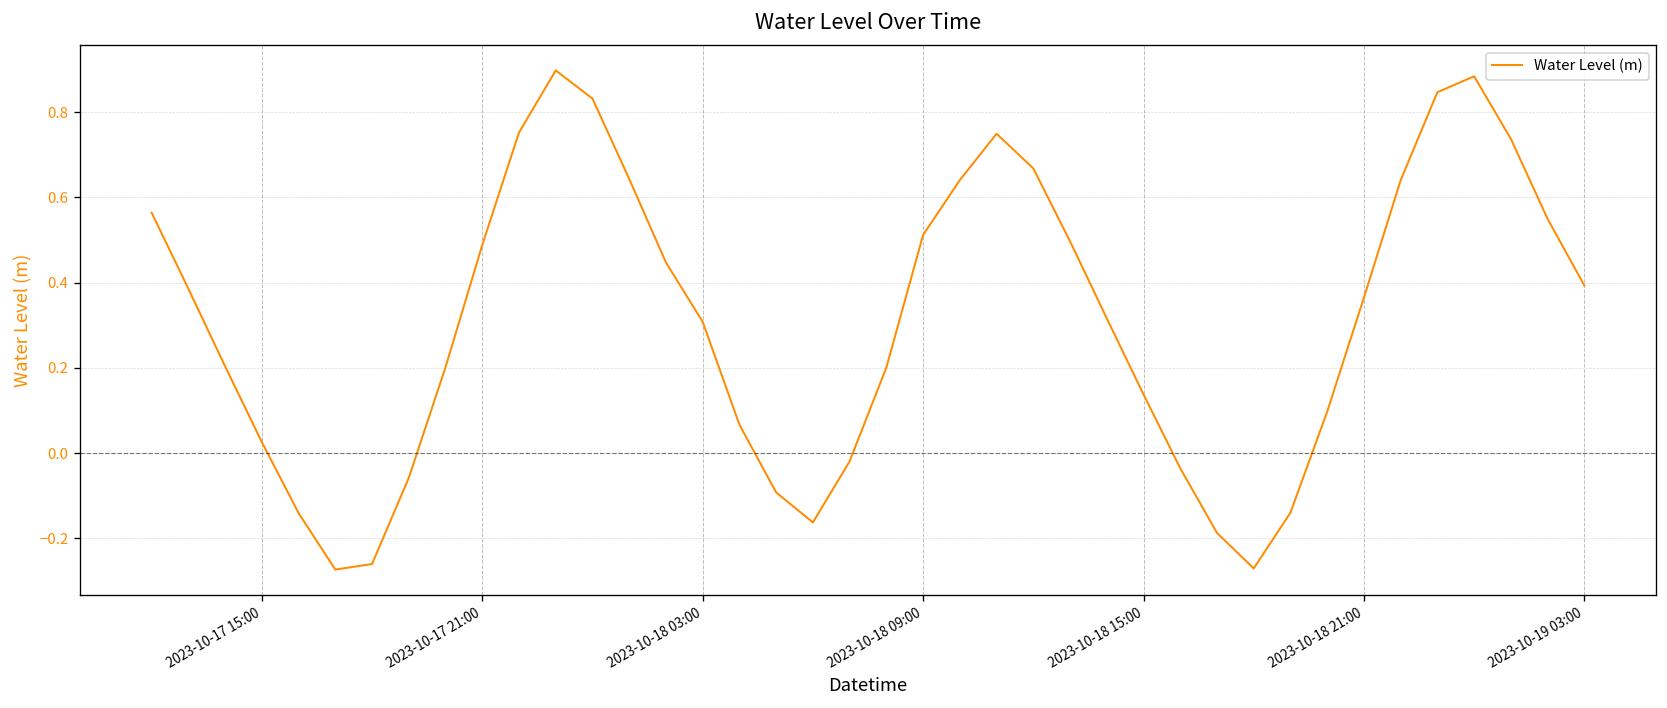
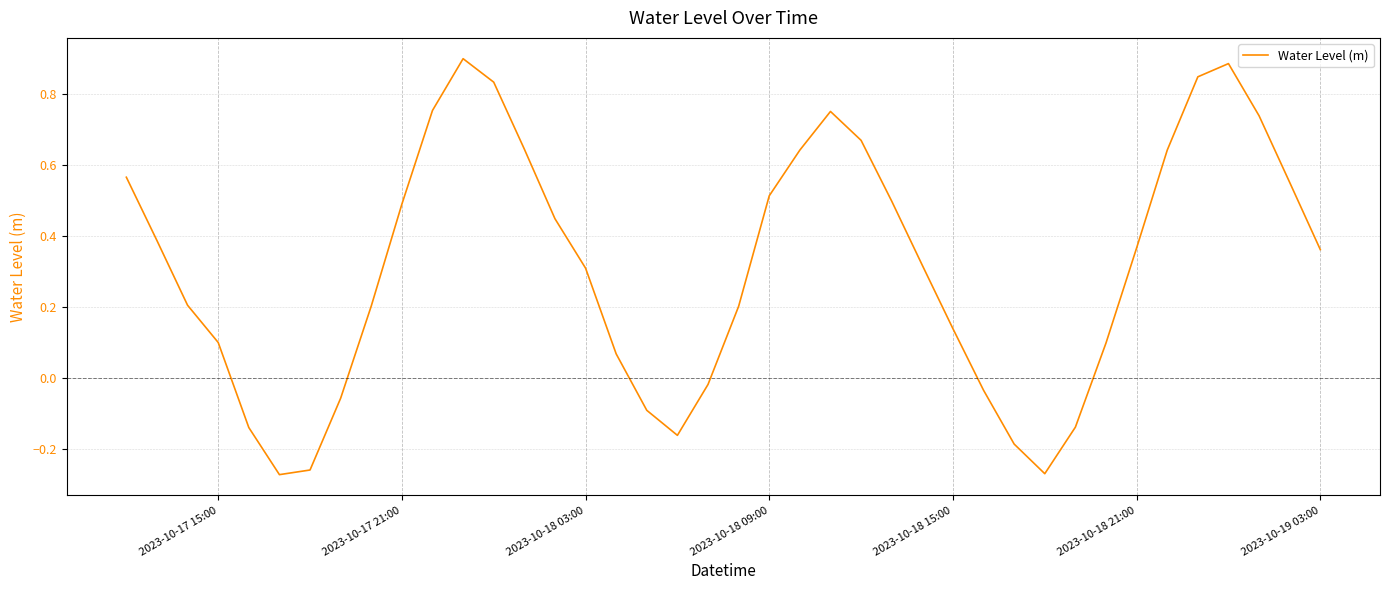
2023-10-17 15:00: 0.03 -> 0.10
2023-10-19 03:00: 0.39 -> 0.36
